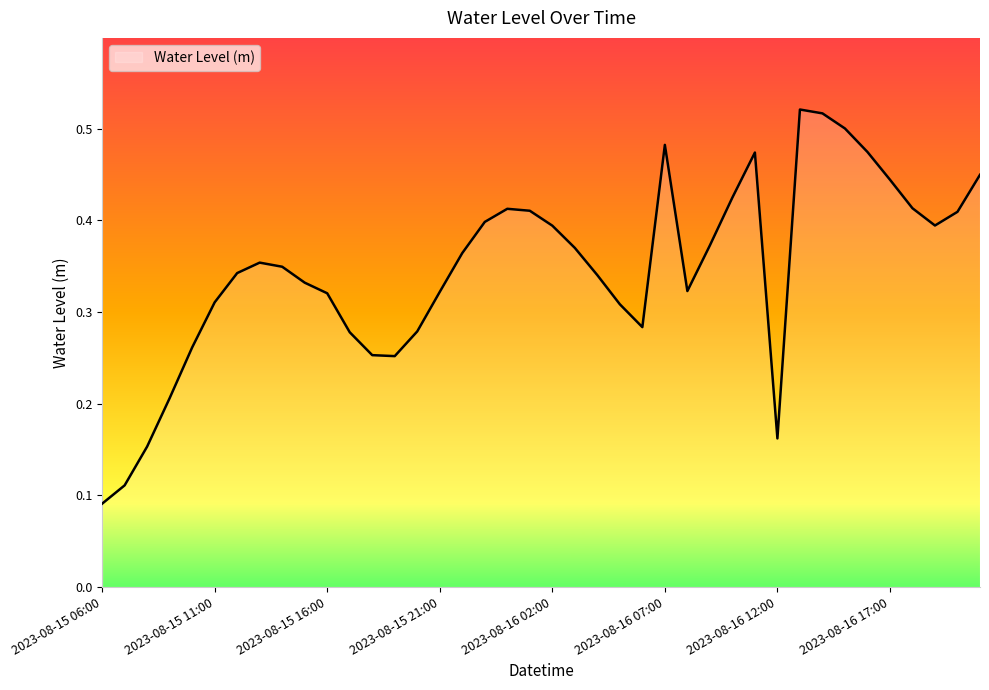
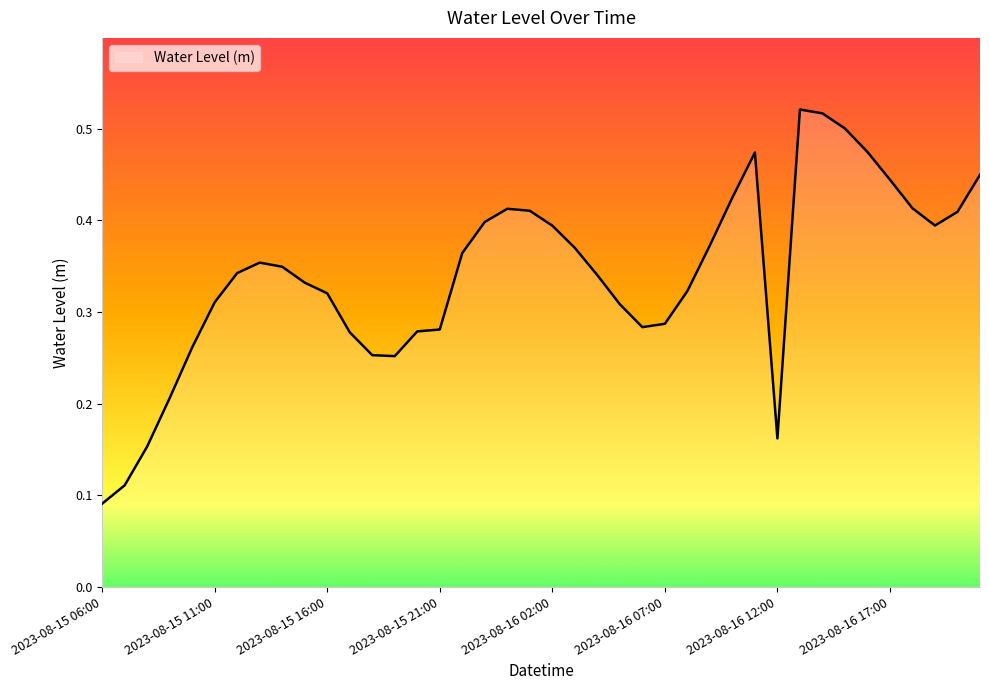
2023-08-15 21:00: 0.32 -> 0.28
2023-08-16 07:00: 0.48 -> 0.29
